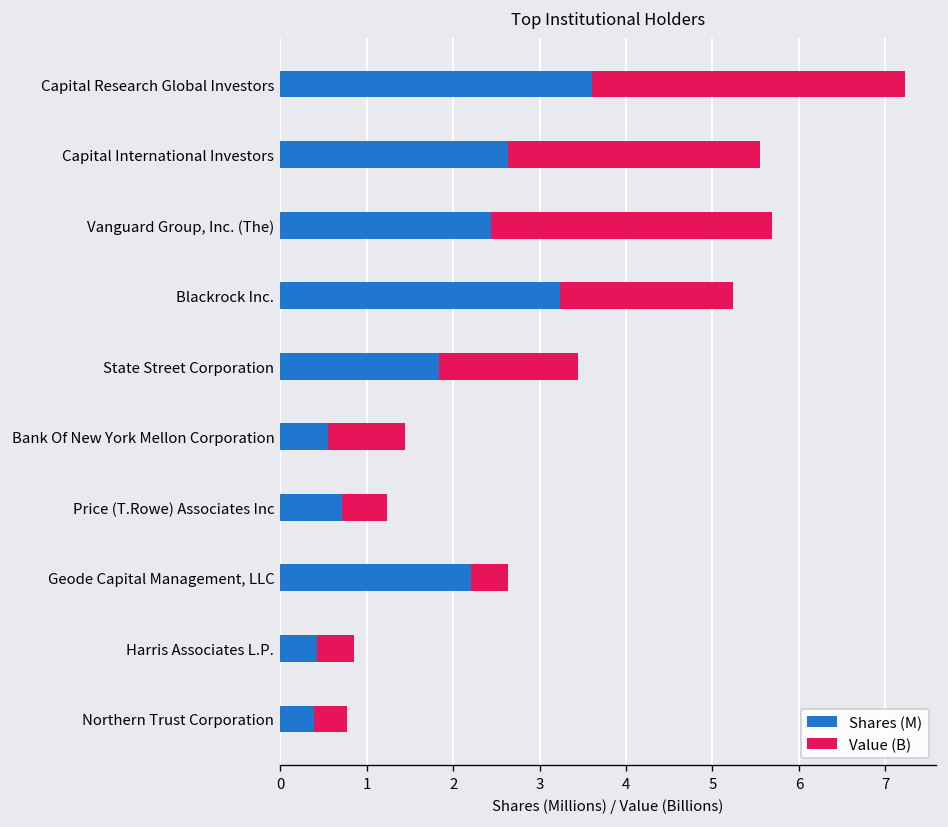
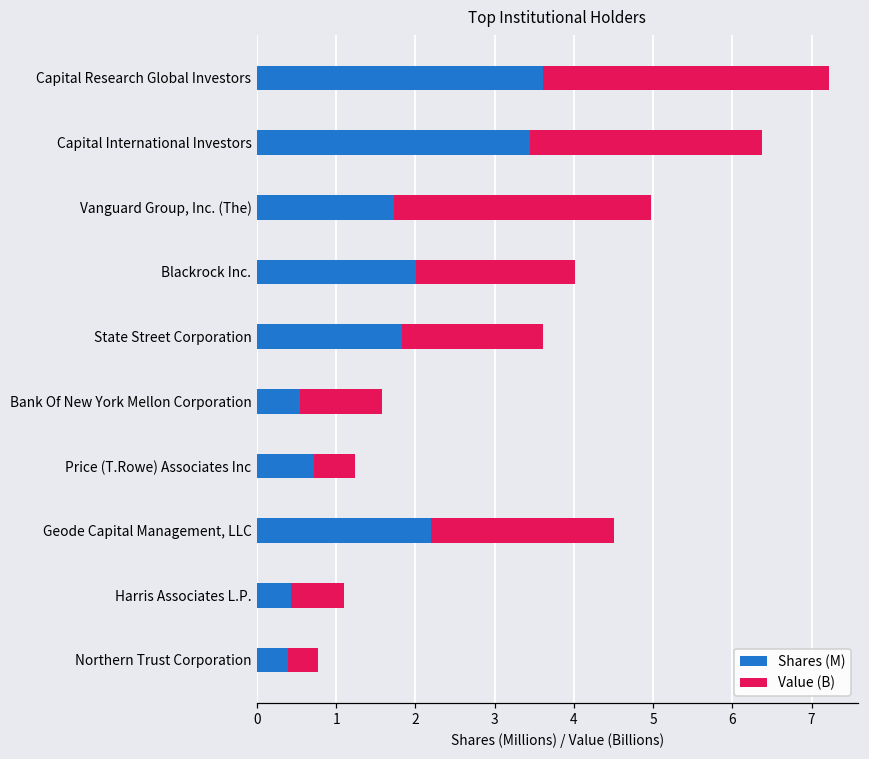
Shares (M), Capital International Investors: 2.6 -> 3.4
Shares (M), Vanguard Group, Inc. (The): 2.4 -> 1.7
Shares (M), Blackrock Inc.: 3.2 -> 2.0
Value (B), State Street Corporation: 1.6 -> 1.8
Value (B), Bank Of New York Mellon Corporation: 0.9 -> 1.0
Value (B), Geode Capital Management, LLC: 0.4 -> 2.3
Value (B), Harris Associates L.P.: 0.4 -> 0.7
